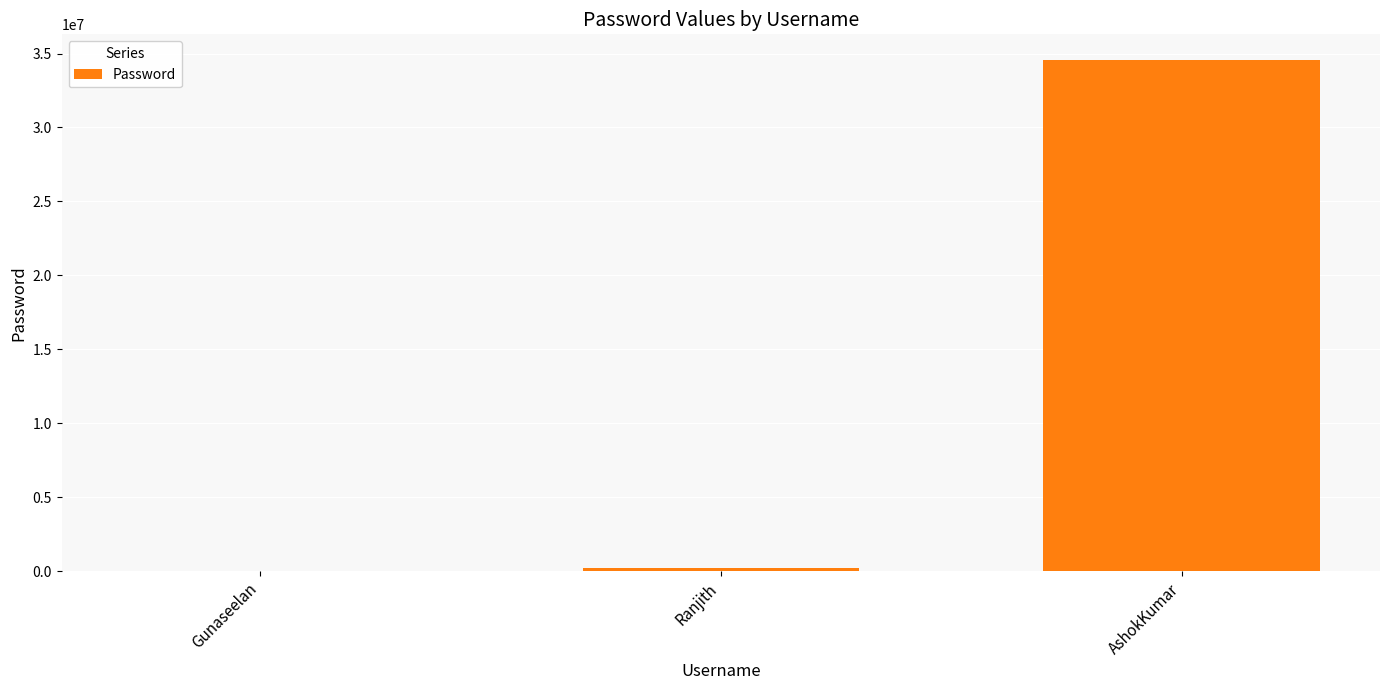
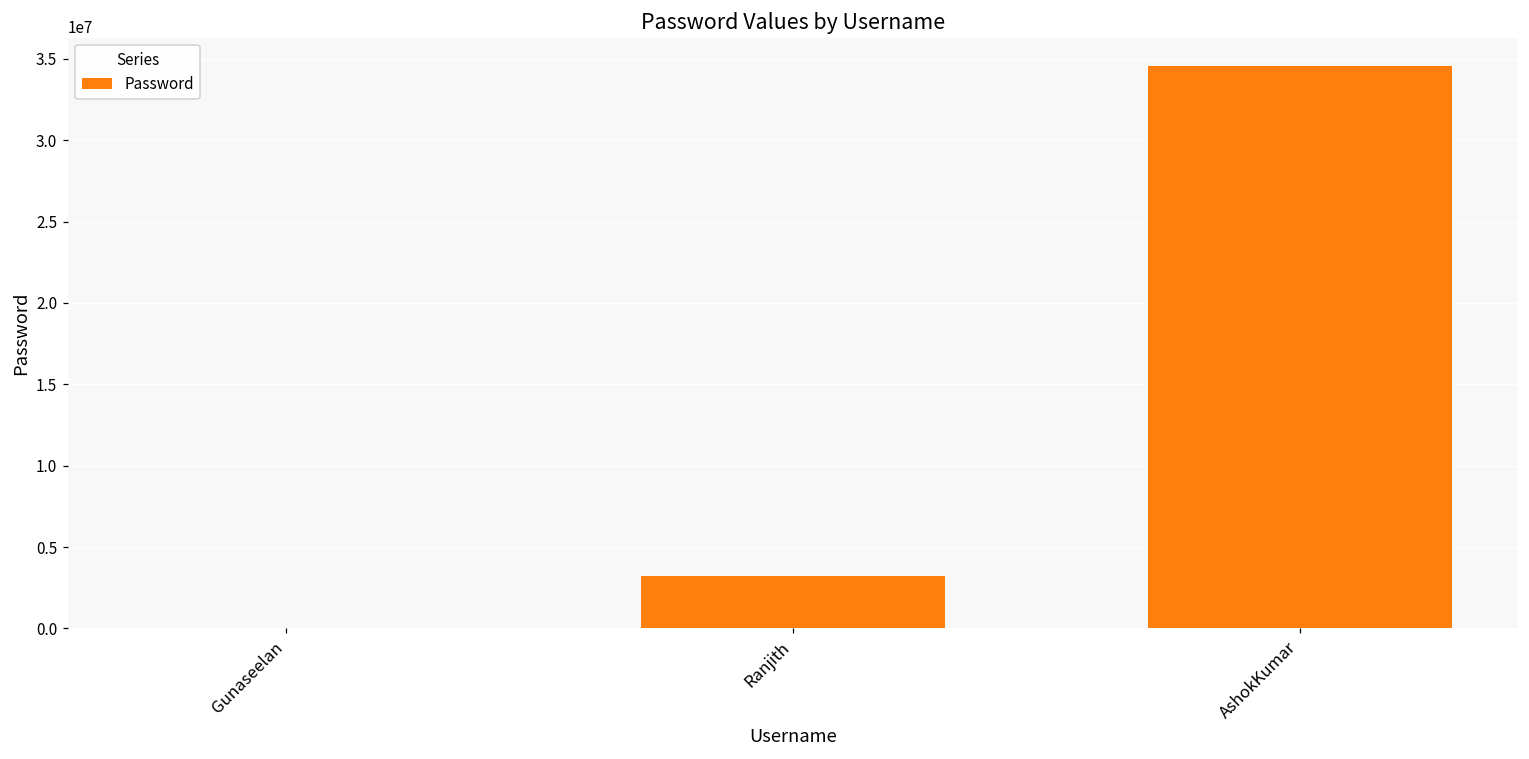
Ranjith: 200000 -> 3200000
